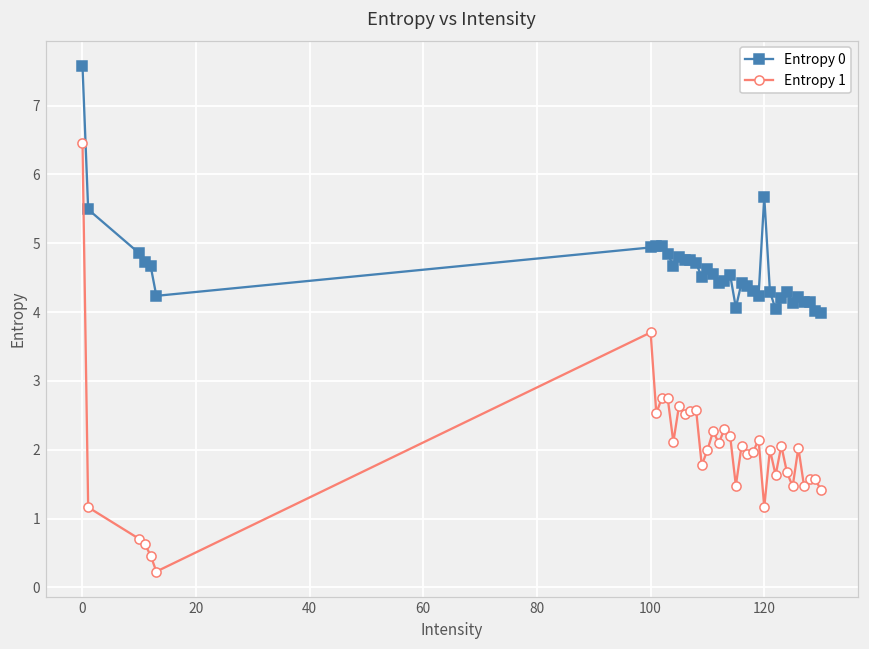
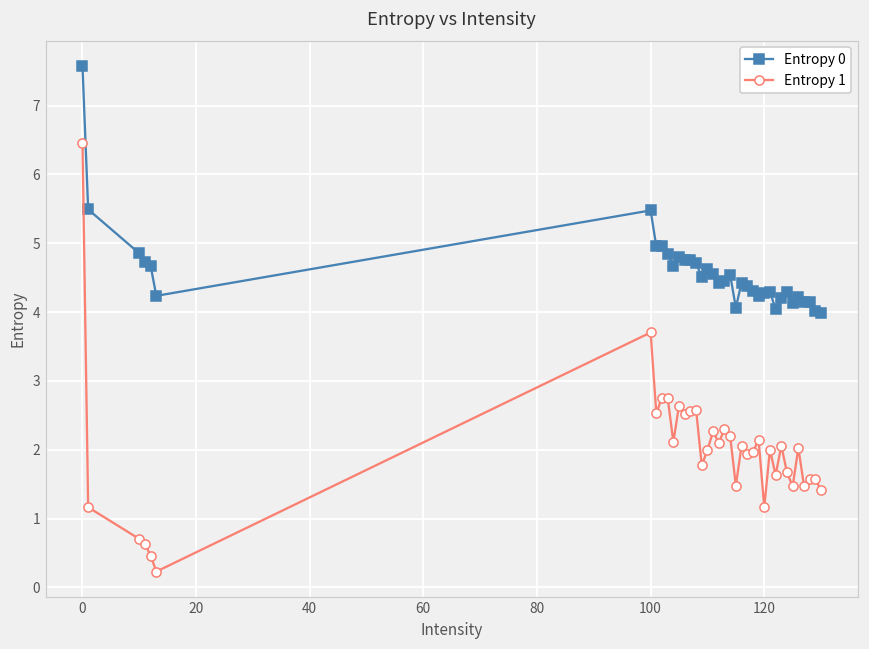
Entropy 0, 100: 4.9 -> 5.5
Entropy 0, 120: 5.7 -> 4.3
